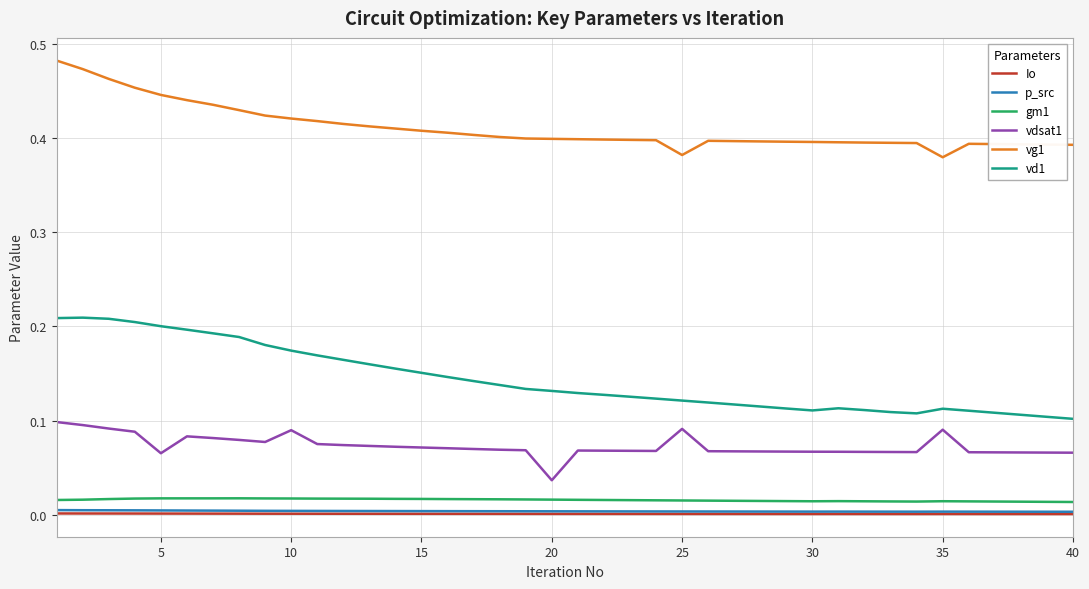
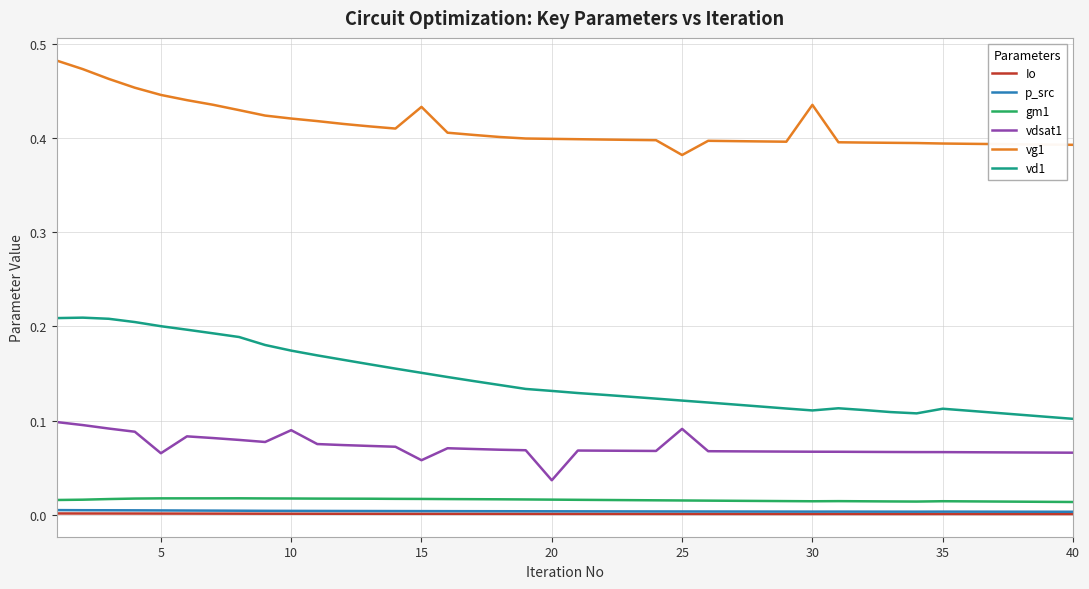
vdsat1, 15: 0.07 -> 0.06
vg1, 15: 0.41 -> 0.43
vg1, 30: 0.40 -> 0.44
vdsat1, 35: 0.09 -> 0.07
vg1, 35: 0.38 -> 0.39
